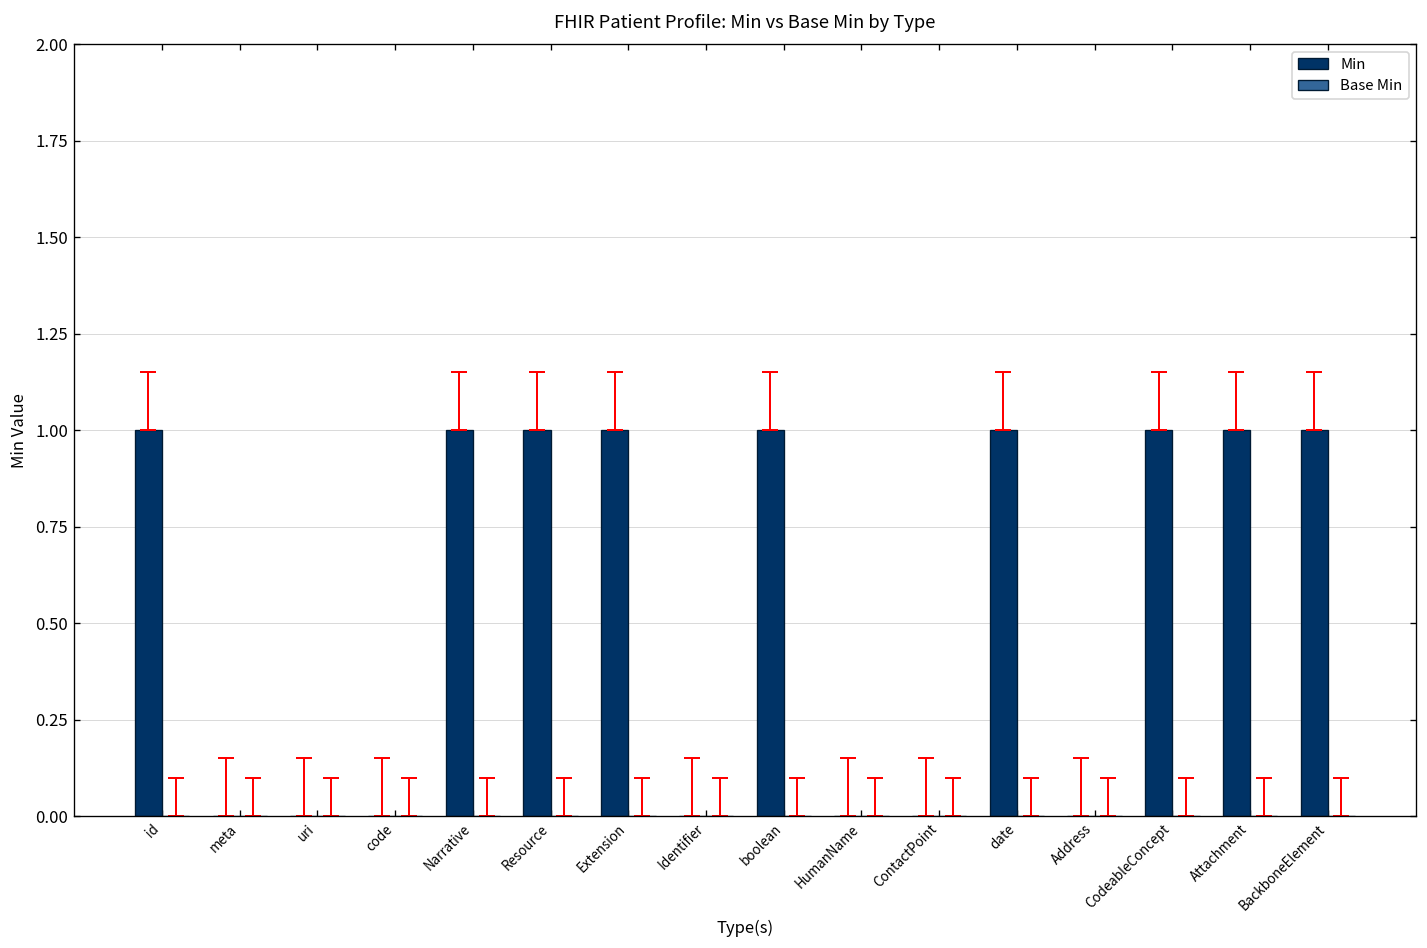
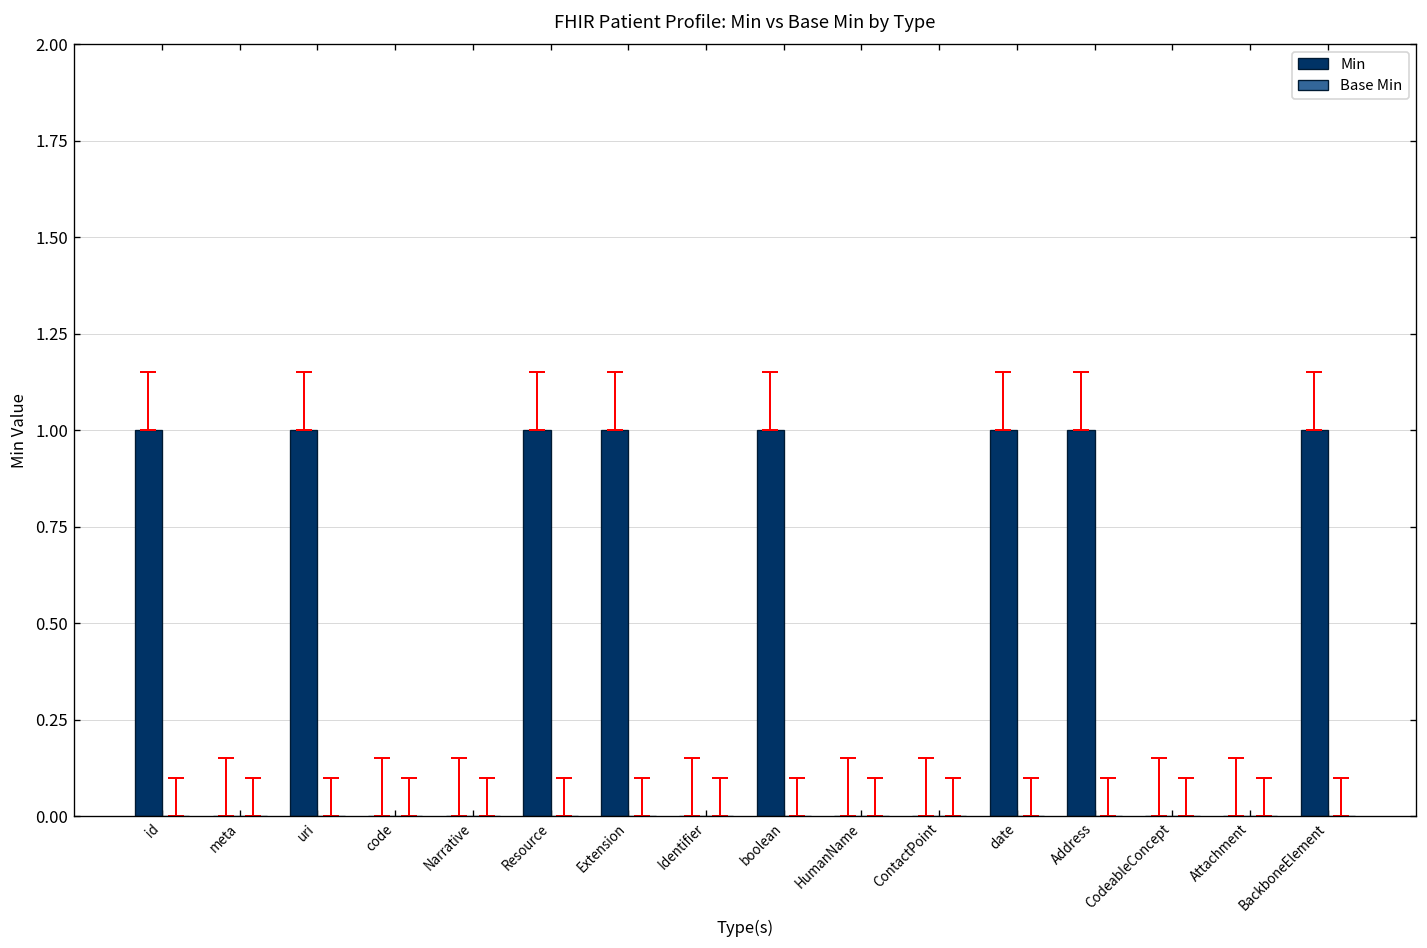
Min, uri: 0 -> 1
Min, Narrative: 1 -> 0
Min, Address: 0 -> 1
Min, CodeableConcept: 1 -> 0
Min, Attachment: 1 -> 0
